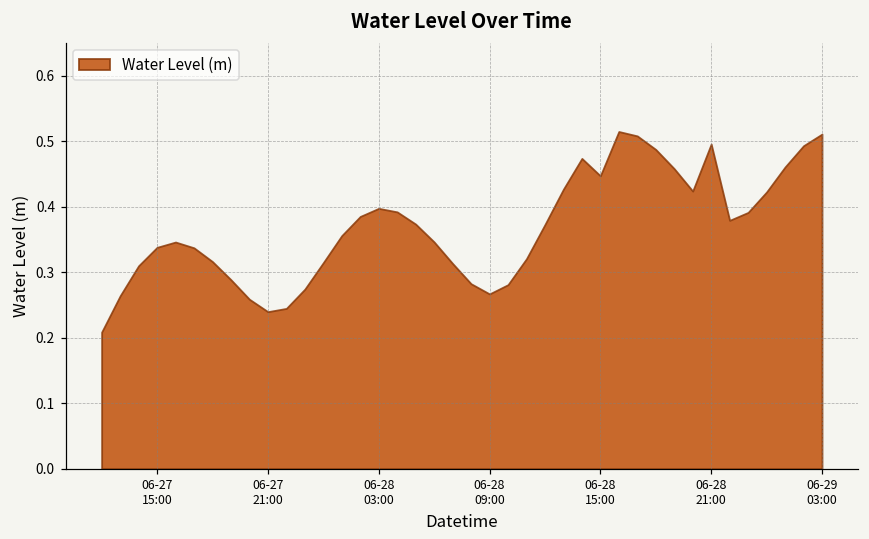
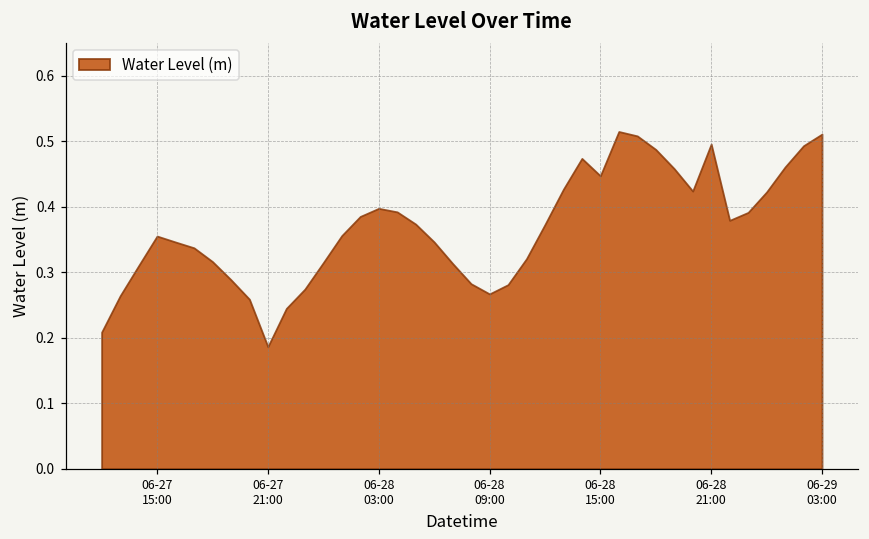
06-27 15:00: 0.34 -> 0.36
06-27 21:00: 0.24 -> 0.19
